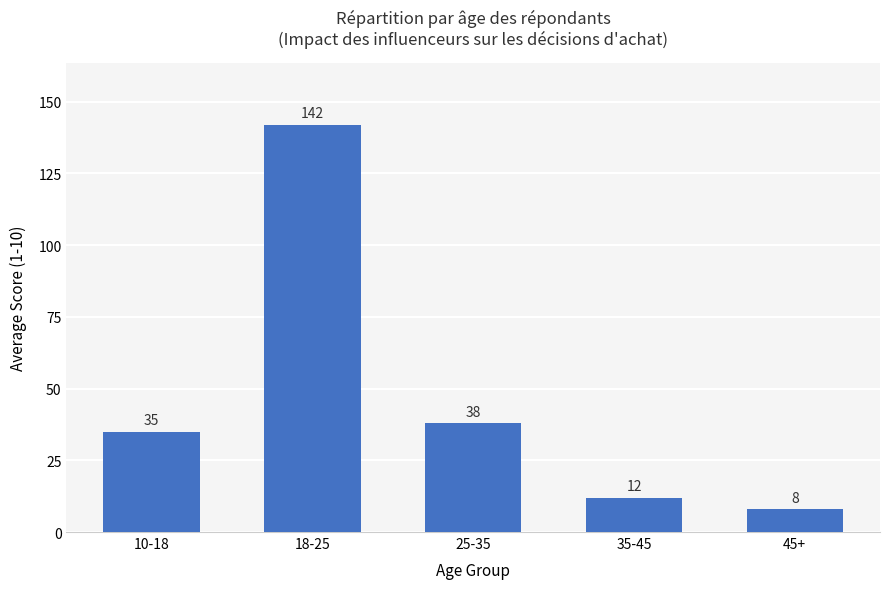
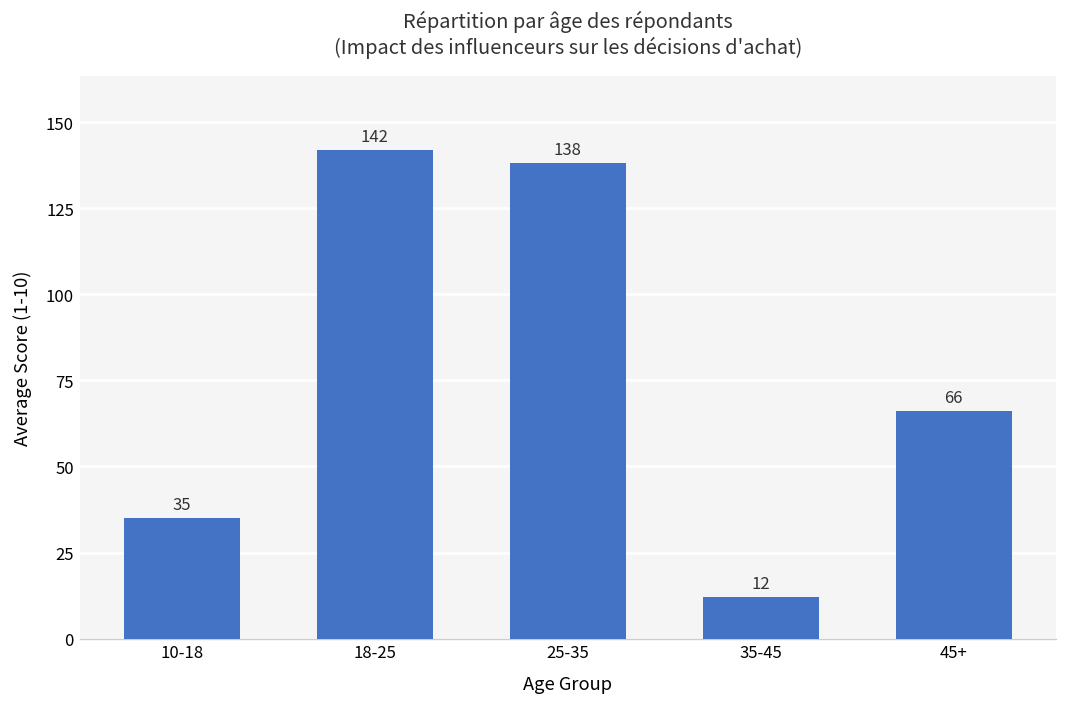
25-35: 38 -> 138
45+: 8 -> 66
